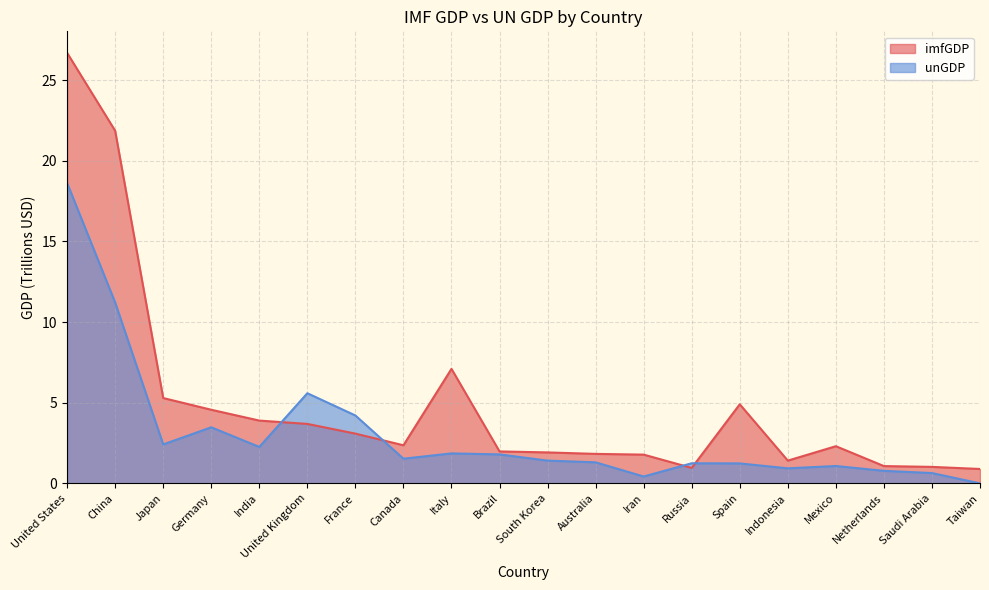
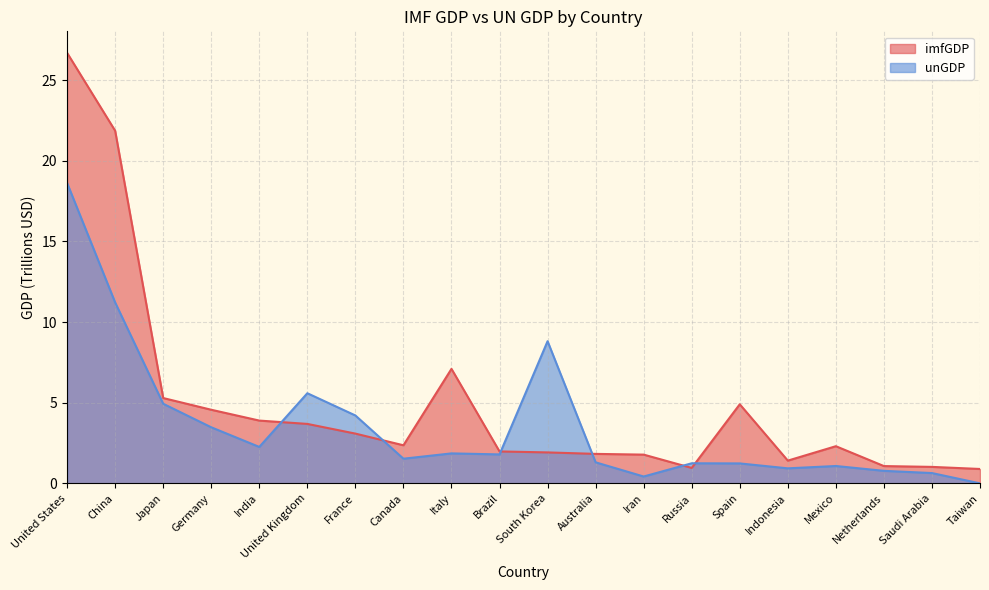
unGDP, Japan: 2.4 -> 4.9
unGDP, South Korea: 1.4 -> 8.8
